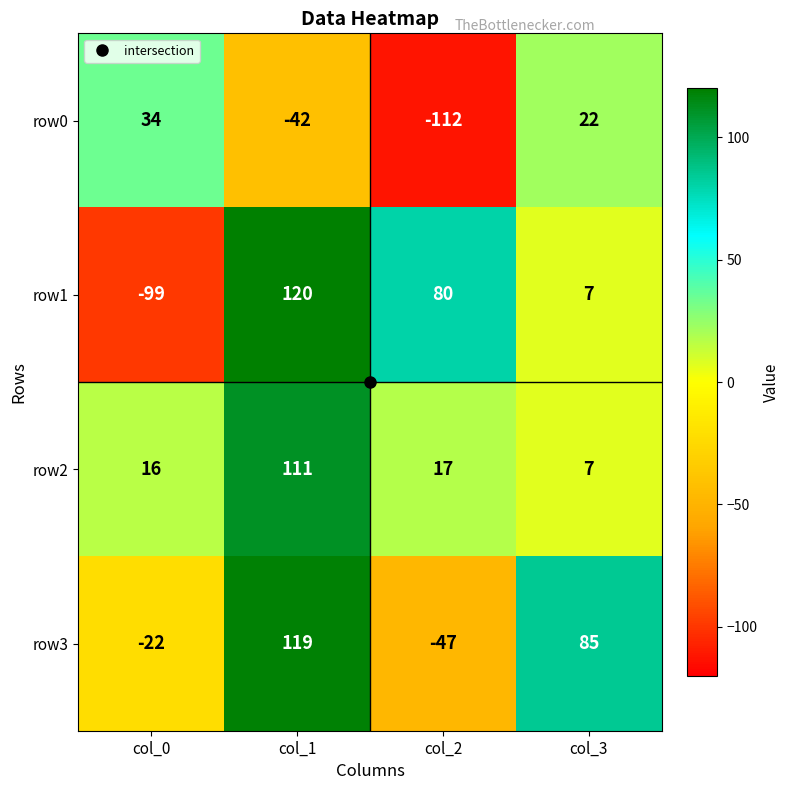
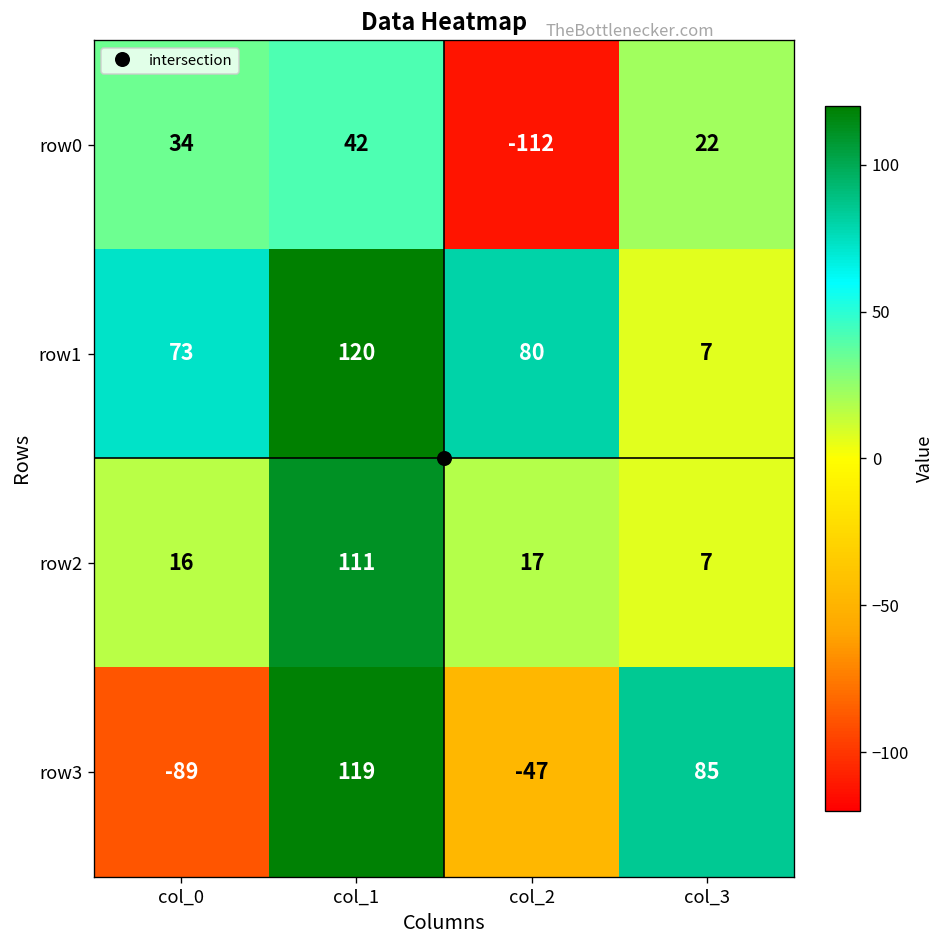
row0, col_1: -42 -> 42
row1, col_0: -99 -> 73
row3, col_0: -22 -> -89
